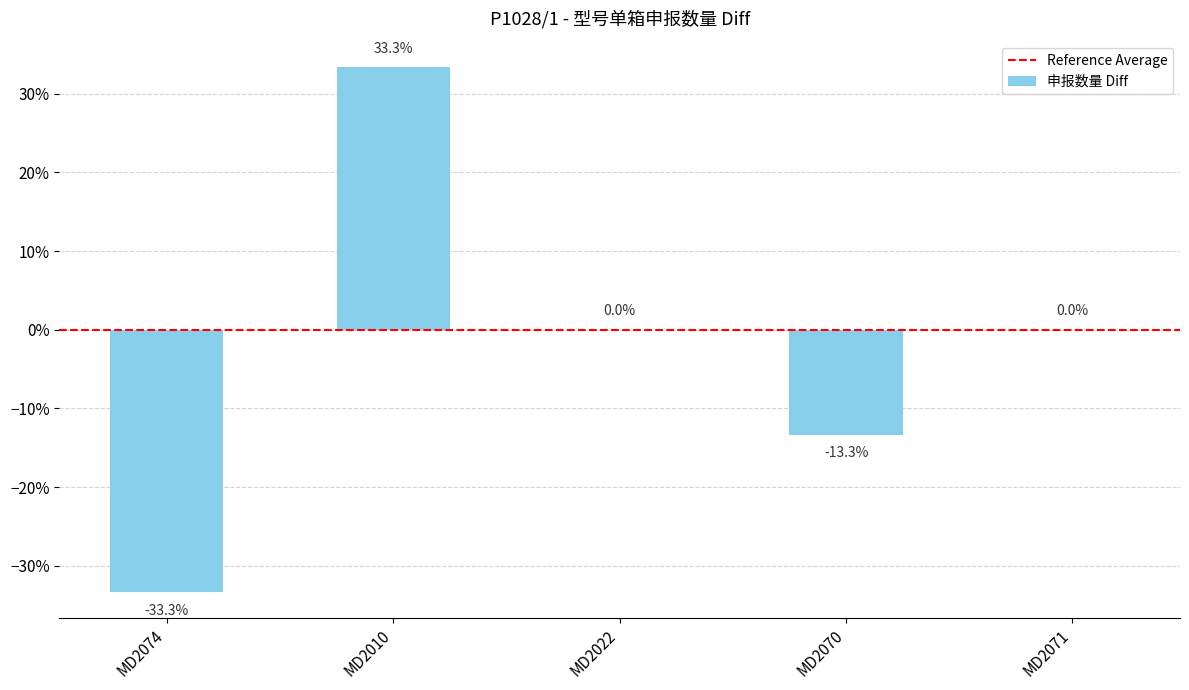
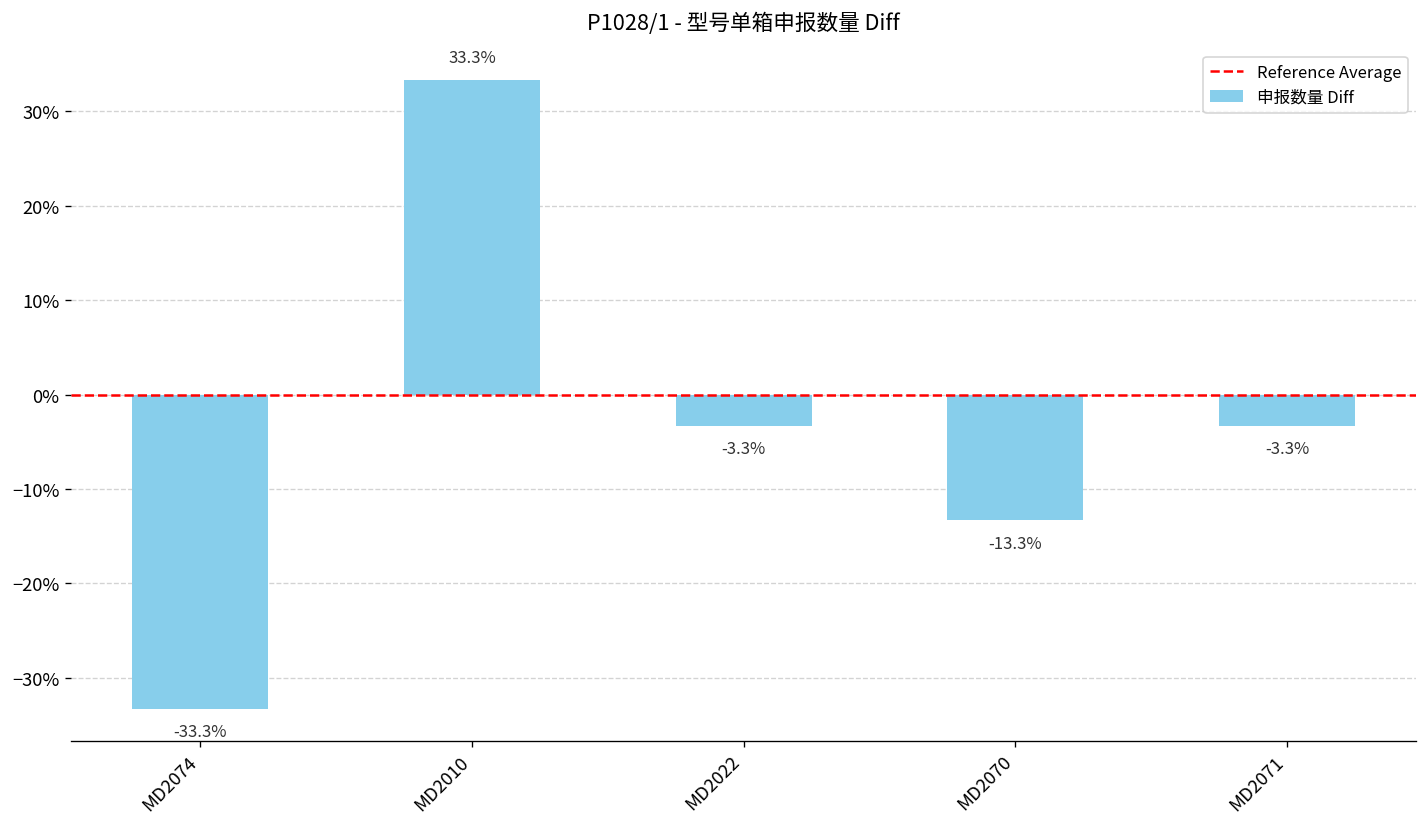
MD2022: 0.0% -> -3.3%
MD2071: 0.0% -> -3.3%
